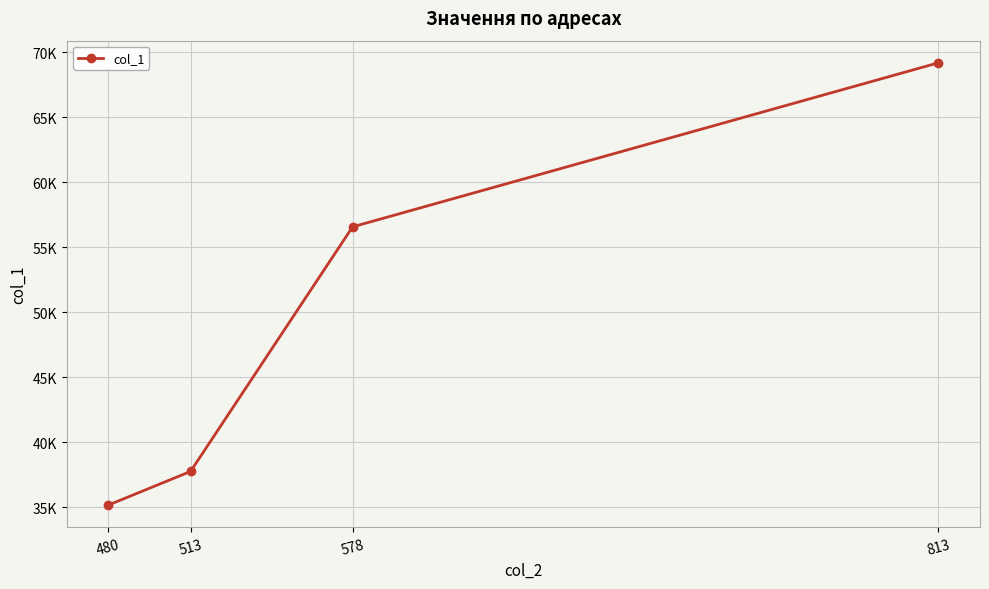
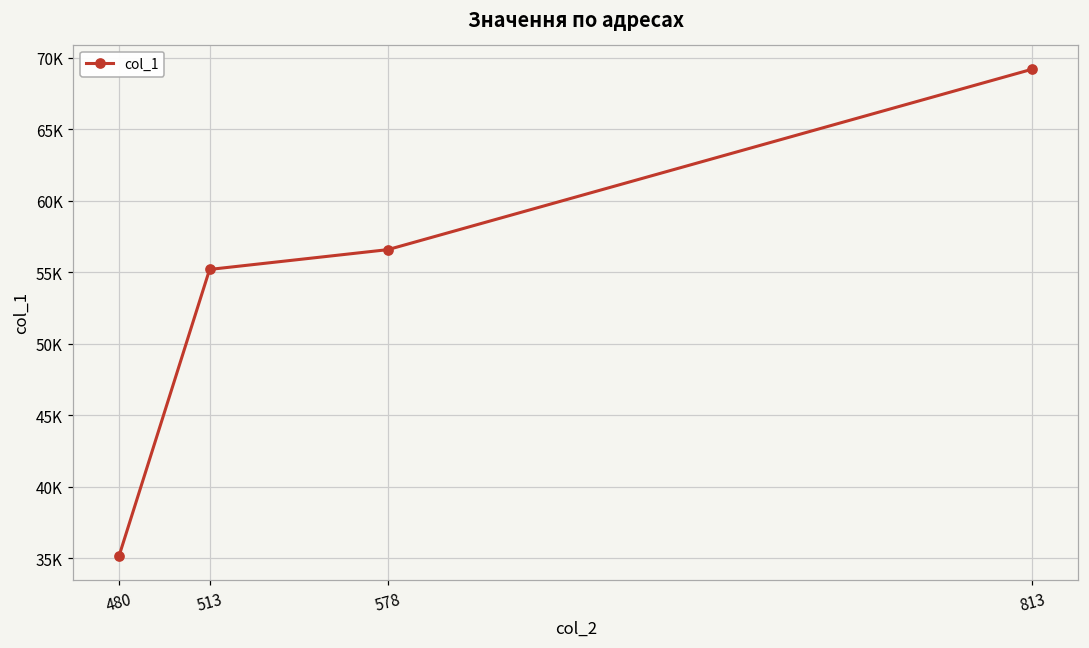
513: 37800 -> 55200
